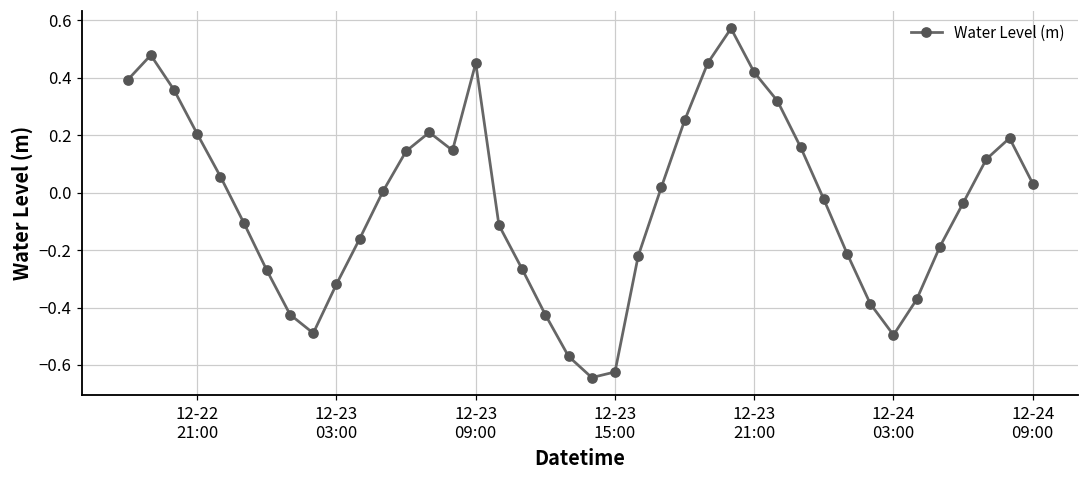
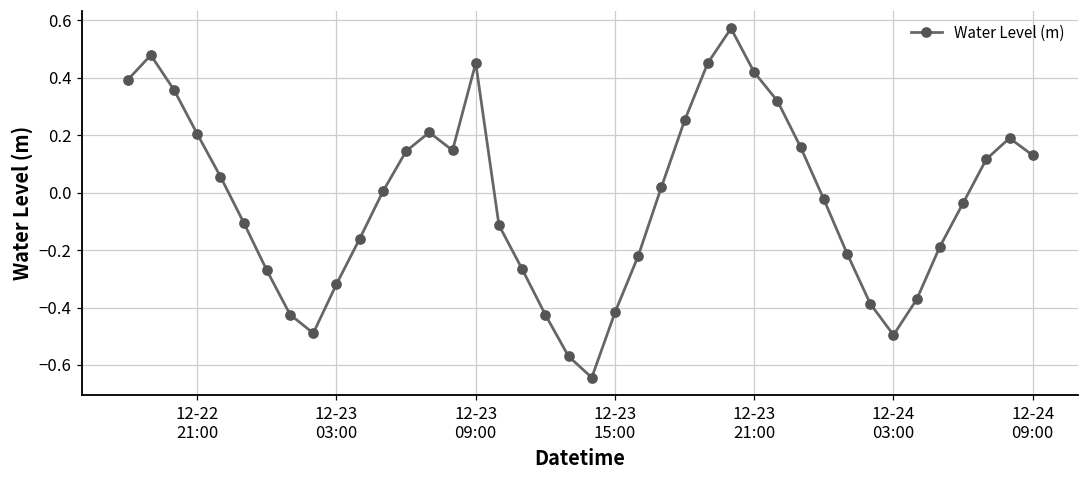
12-23 15:00: -0.62 -> -0.42
12-24 09:00: 0.03 -> 0.13
